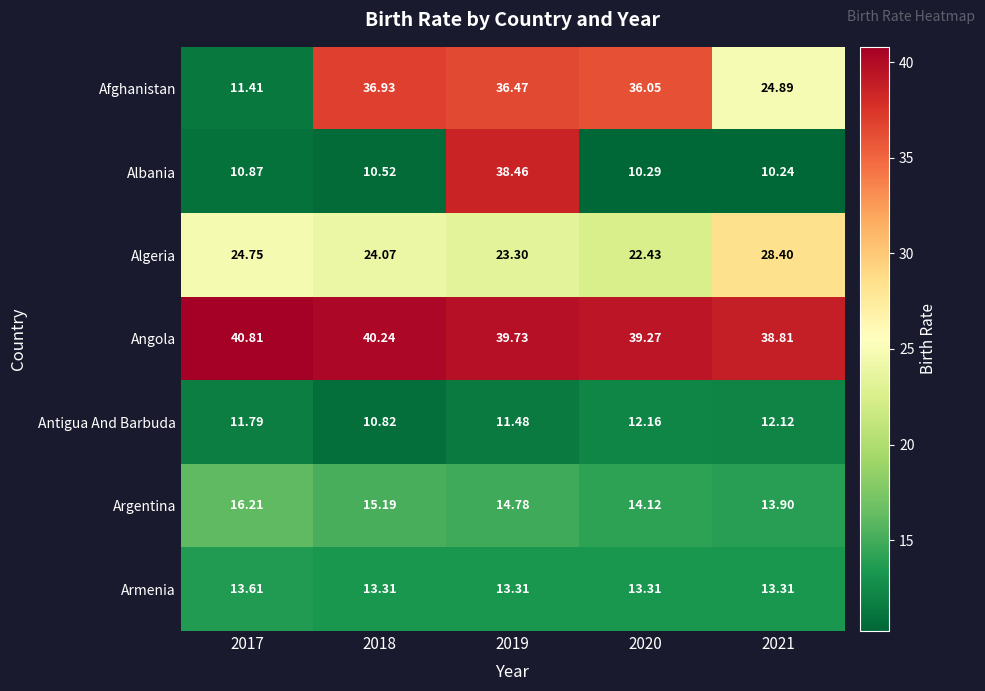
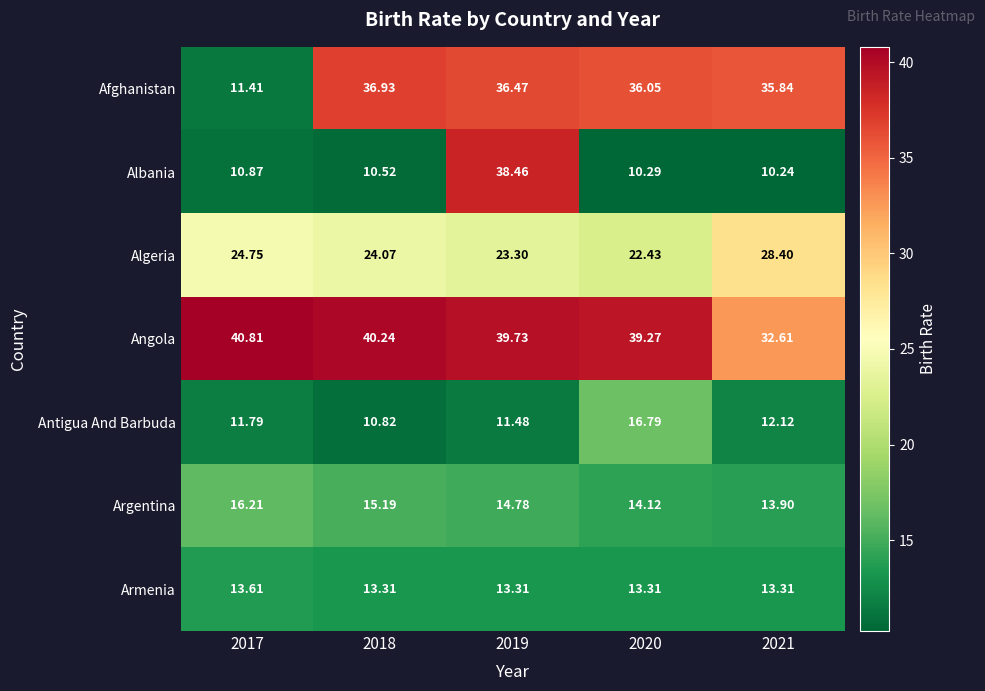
Afghanistan, 2021: 24.89 -> 35.84
Angola, 2021: 38.81 -> 32.61
Antigua And Barbuda, 2020: 12.16 -> 16.79
